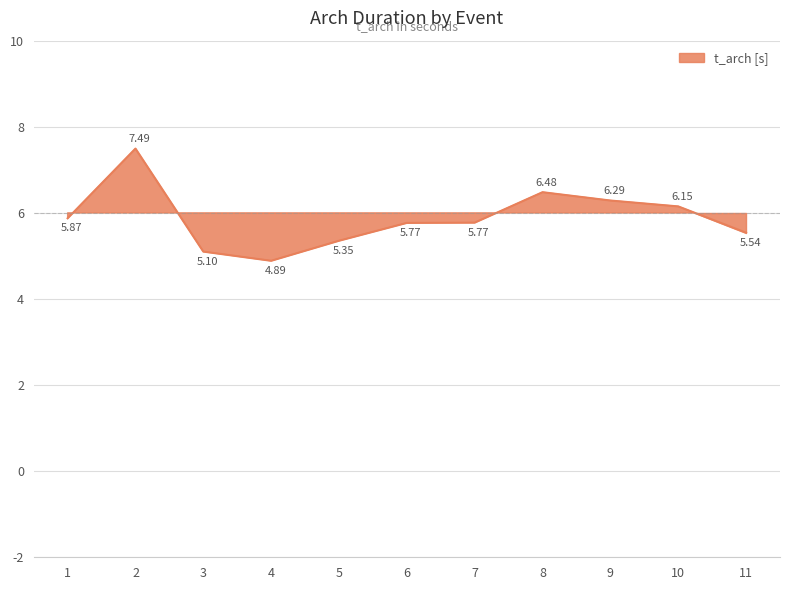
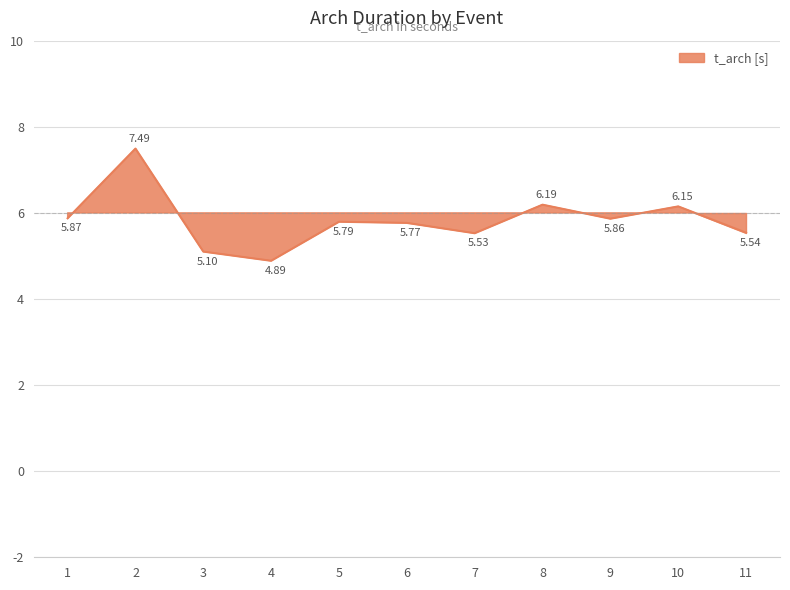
5: 5.35 -> 5.79
7: 5.77 -> 5.53
8: 6.48 -> 6.19
9: 6.29 -> 5.86
